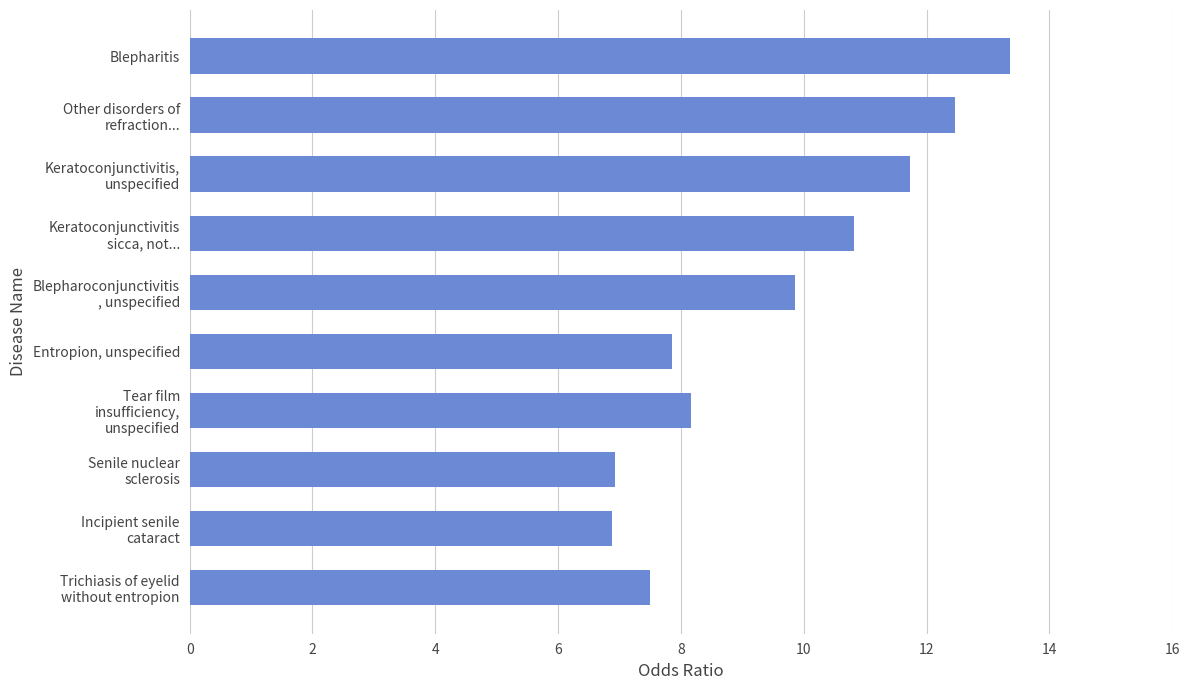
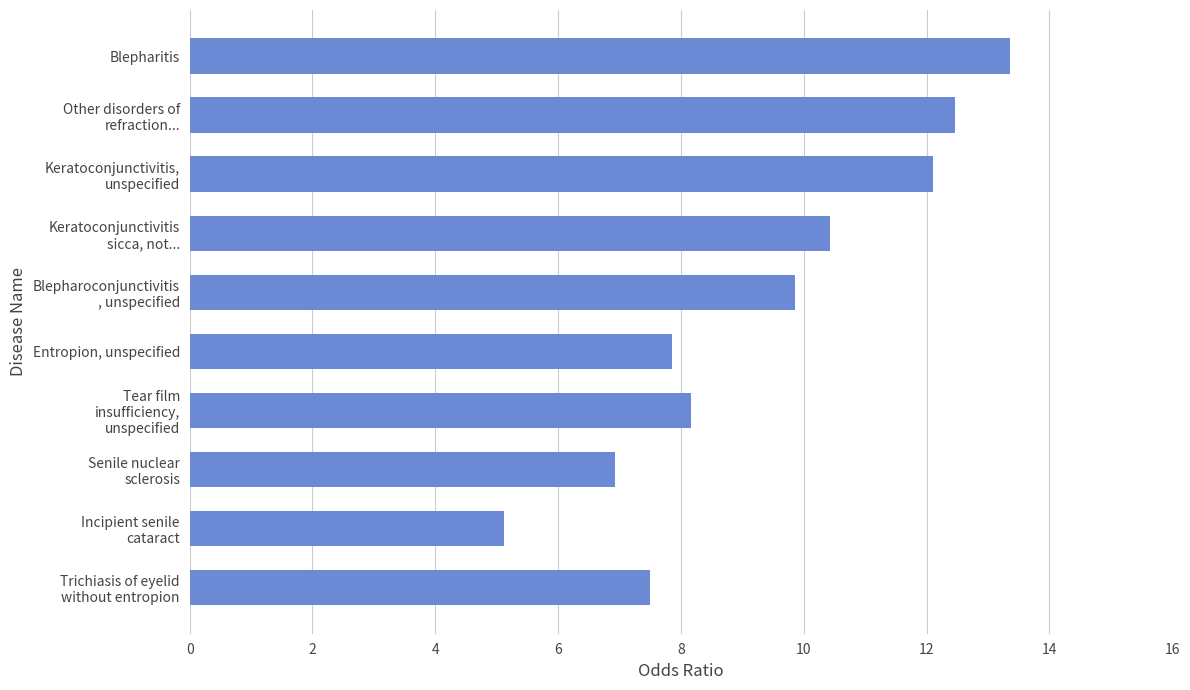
Keratoconjunctivitis, unspecified: 11.7 -> 12.1
Keratoconjunctivitis sicca, not...: 10.8 -> 10.4
Incipient senile cataract: 6.9 -> 5.1
